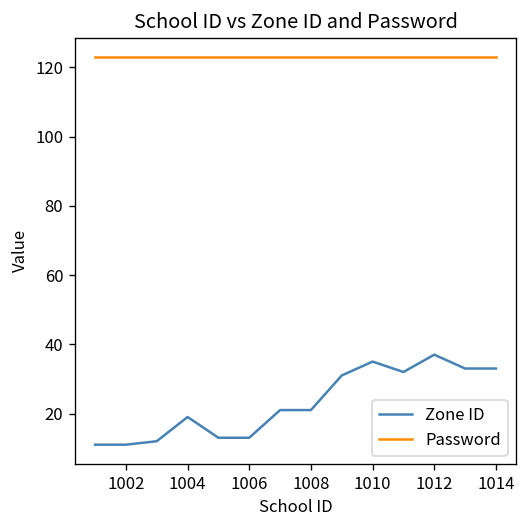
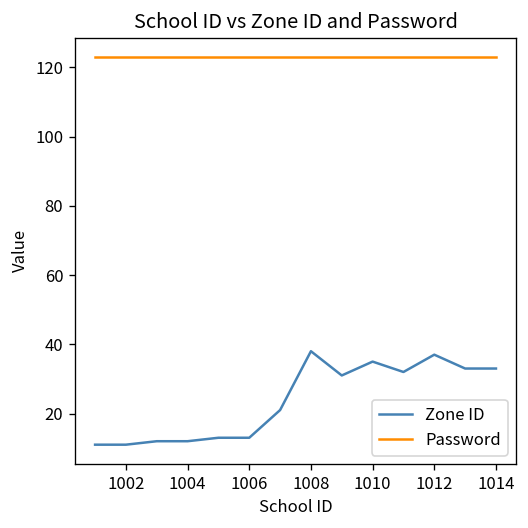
Zone ID, 1004: 19 -> 12
Zone ID, 1008: 21 -> 38
